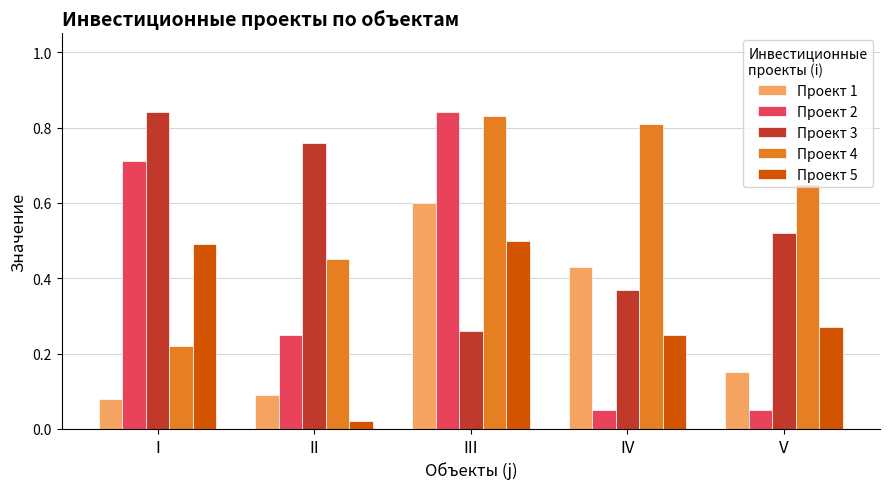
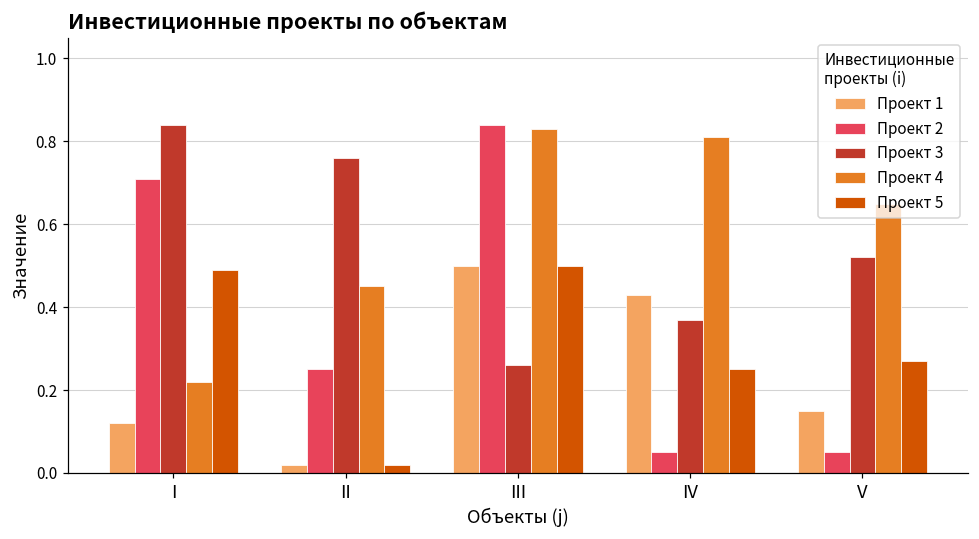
Проект 1, I: 0.08 -> 0.12
Проект 1, II: 0.09 -> 0.02
Проект 1, III: 0.6 -> 0.5
